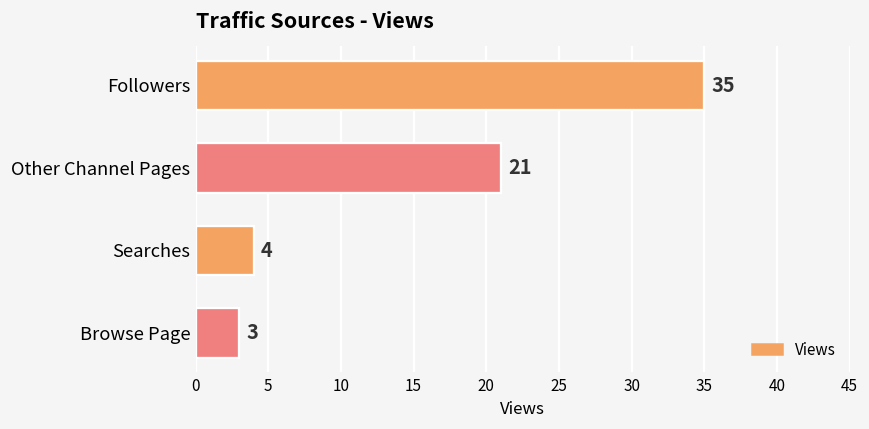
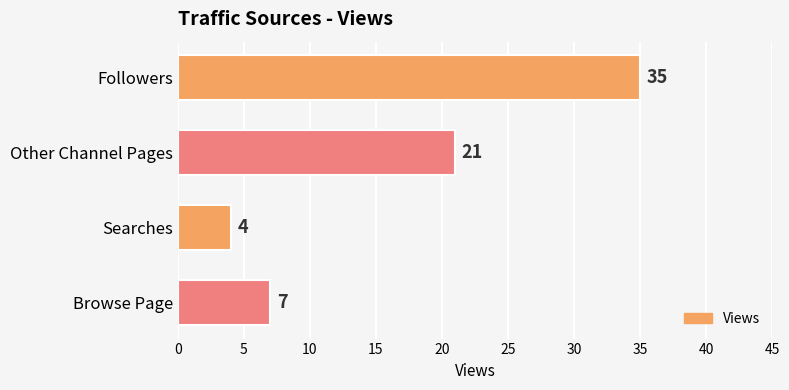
Browse Page: 3 -> 7
